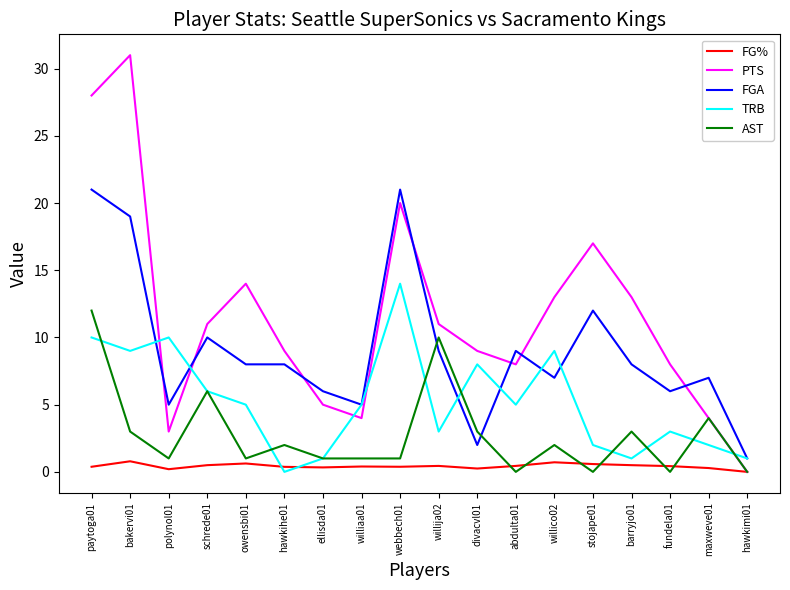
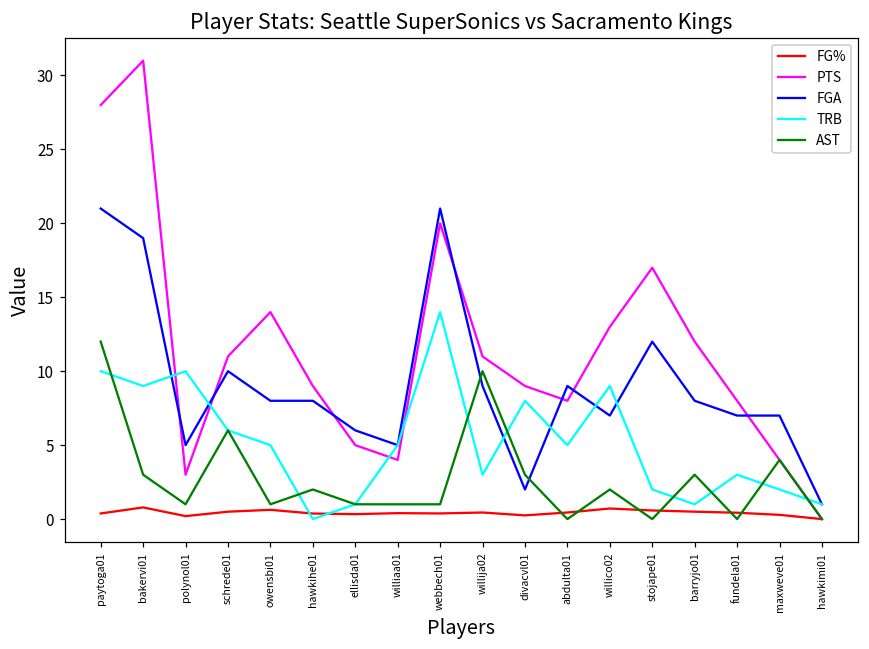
PTS, barryjo01: 13 -> 12
FGA, fundela01: 6 -> 7
